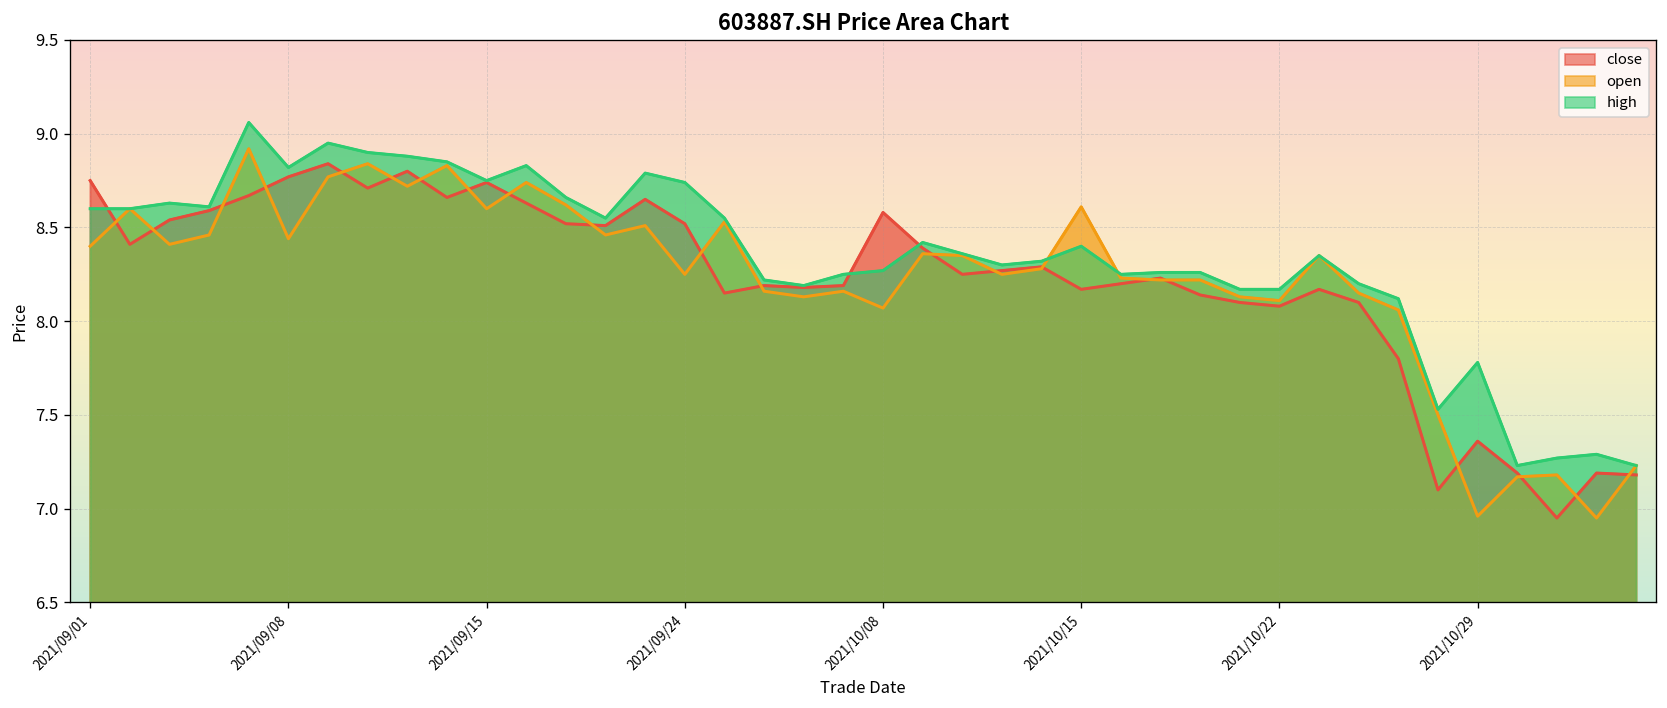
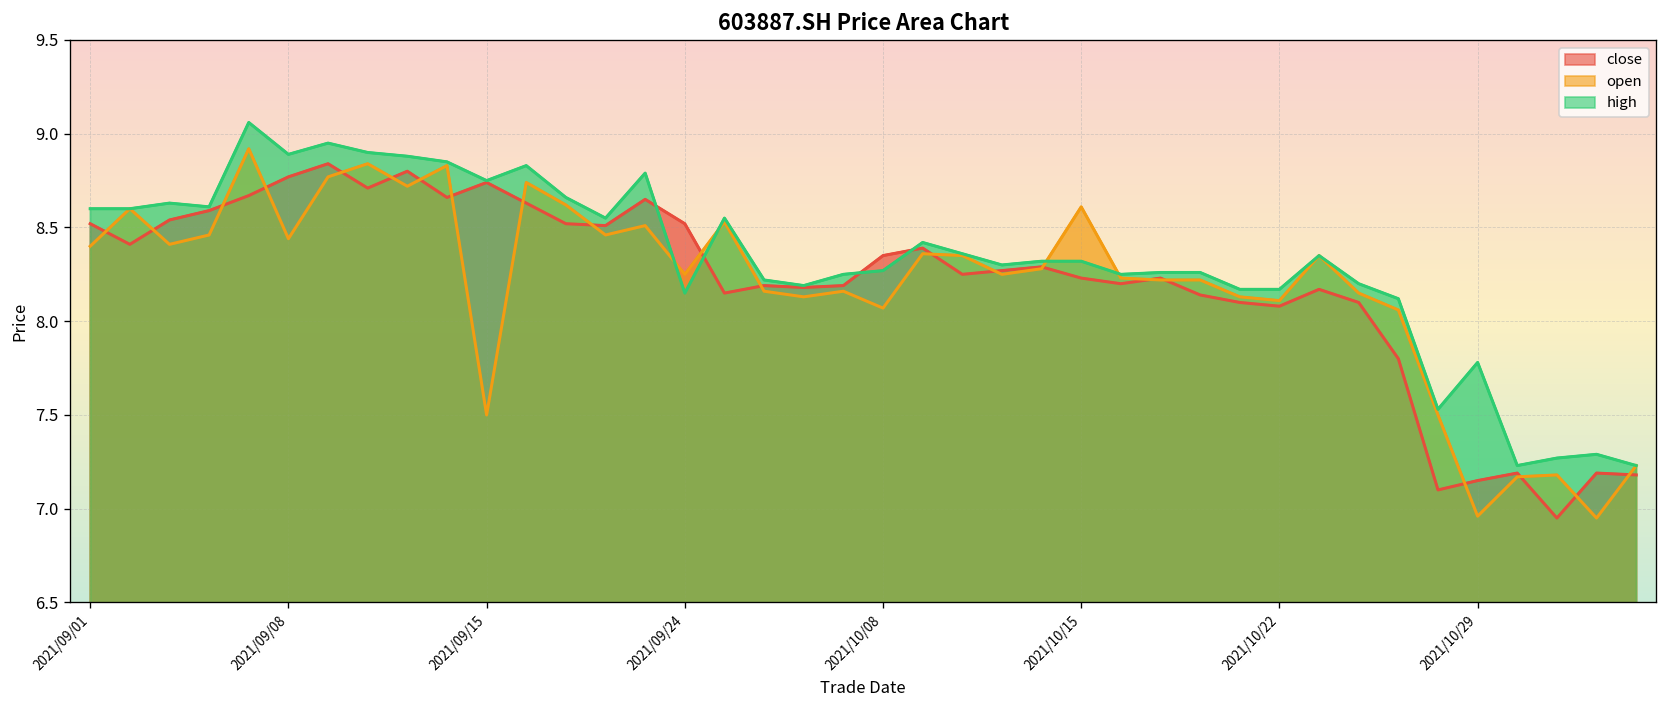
close, 2021/09/01: 8.75 -> 8.52
high, 2021/09/08: 8.82 -> 8.89
open, 2021/09/15: 8.6 -> 7.5
high, 2021/09/24: 8.74 -> 8.15
close, 2021/10/08: 8.58 -> 8.35
close, 2021/10/15: 8.17 -> 8.23
high, 2021/10/15: 8.40 -> 8.32
close, 2021/10/29: 7.36 -> 7.15
